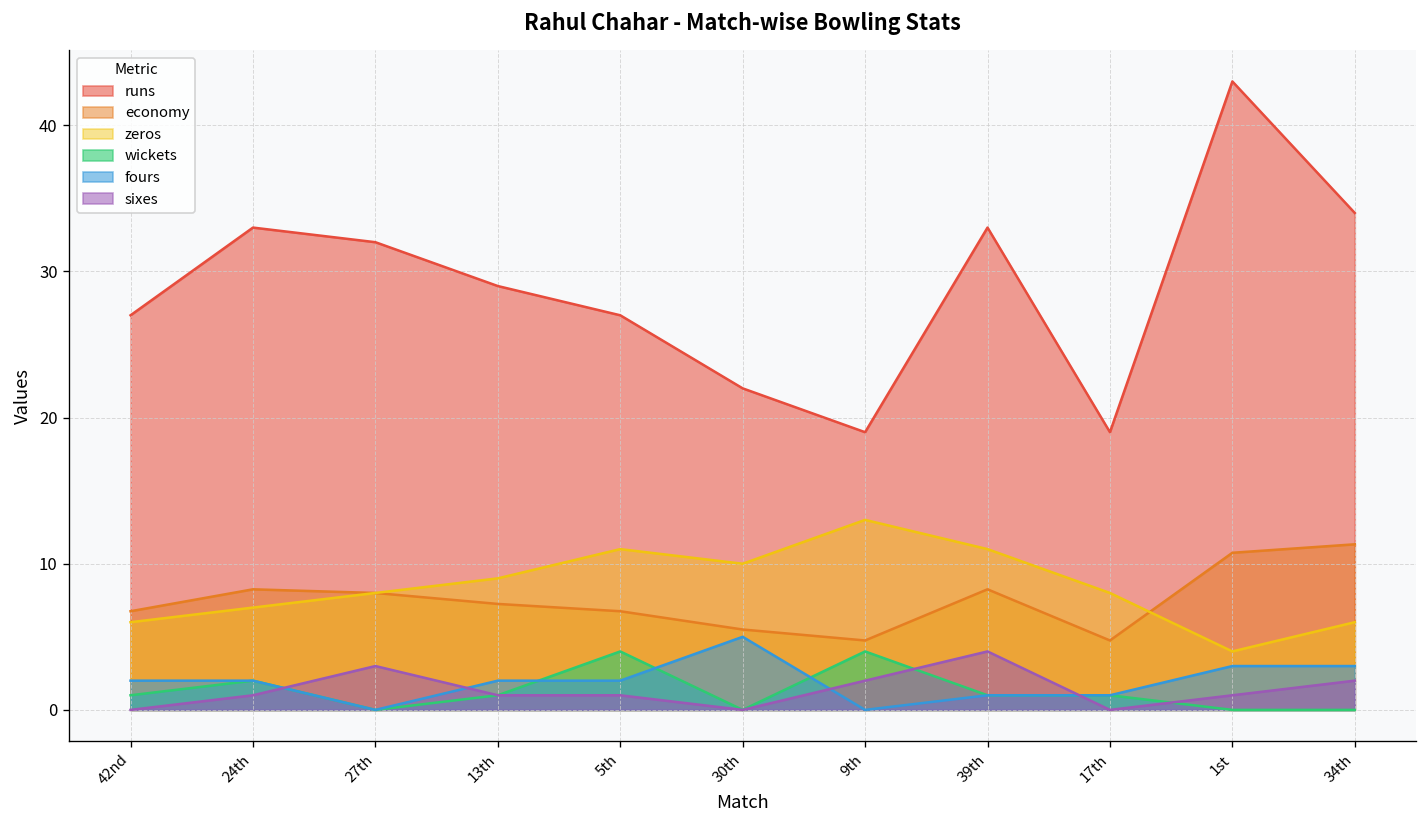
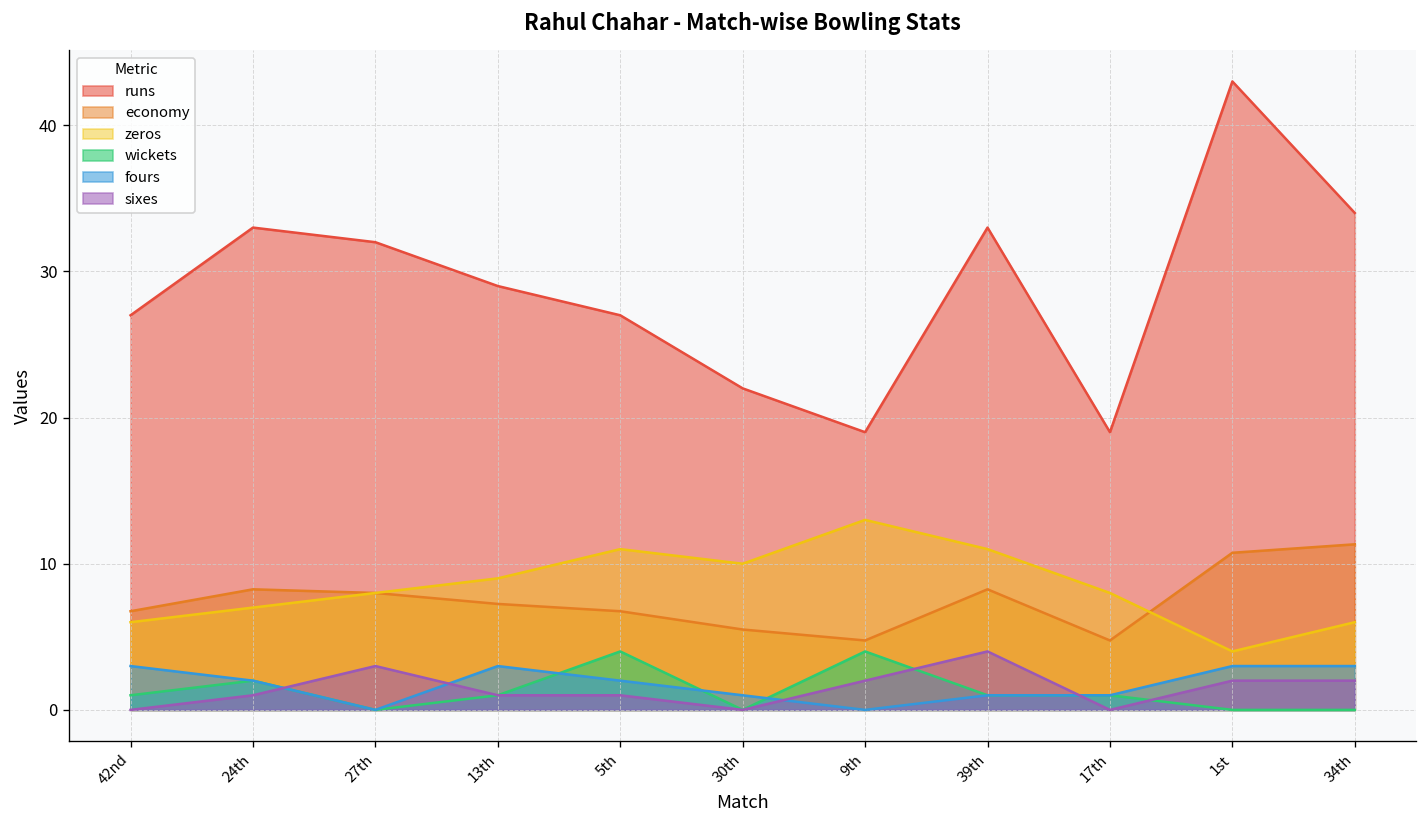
fours, 42nd: 2 -> 3
fours, 13th: 2 -> 3
fours, 30th: 5 -> 1
sixes, 1st: 1 -> 2
